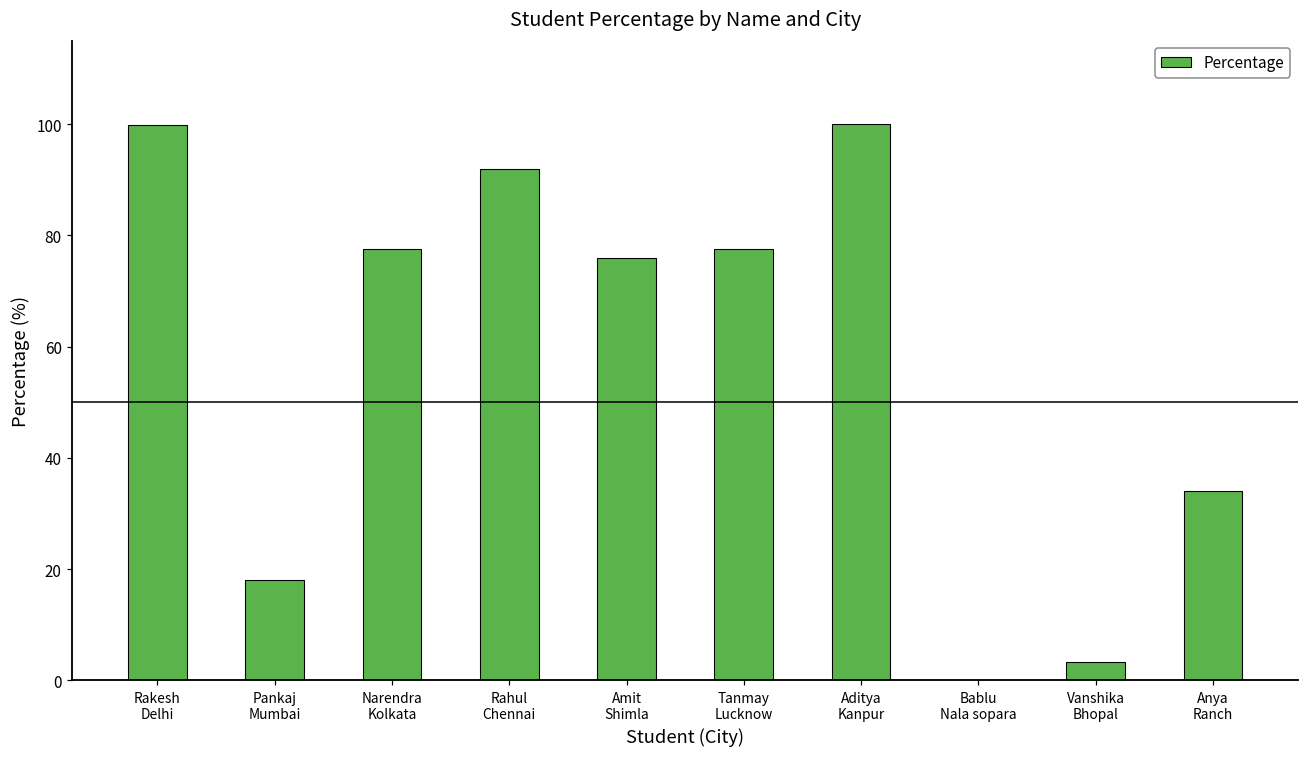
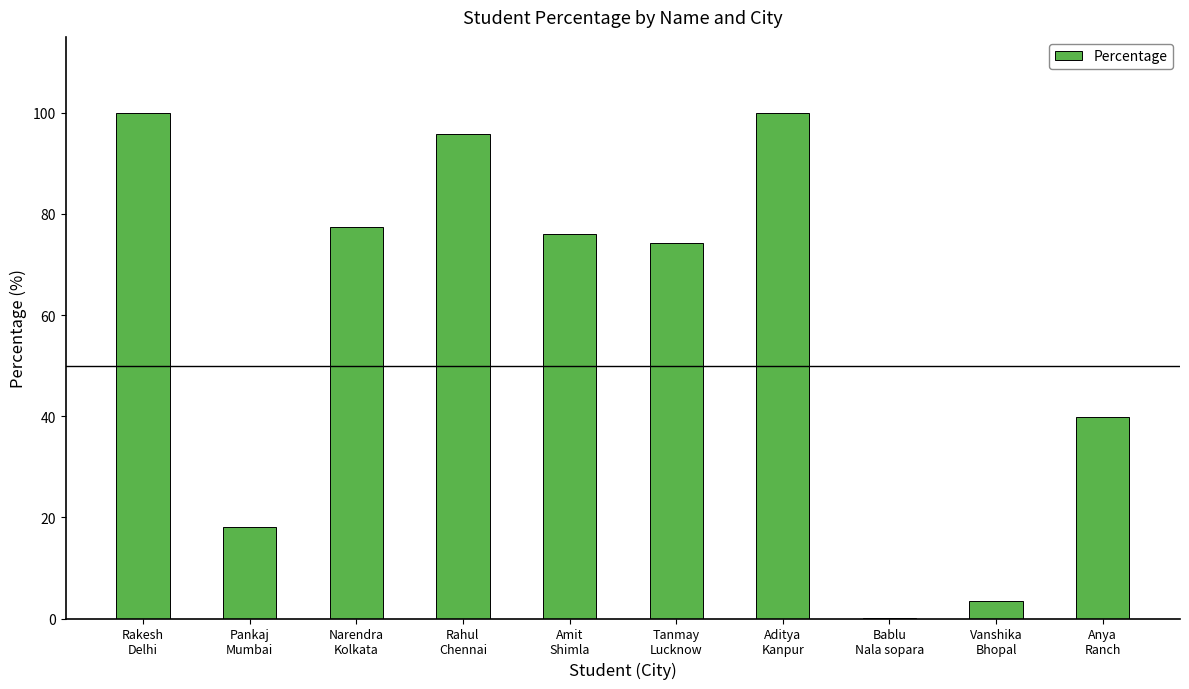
Rahul Chennai: 92 -> 96
Tanmay Lucknow: 78 -> 74
Anya Ranch: 34 -> 40
